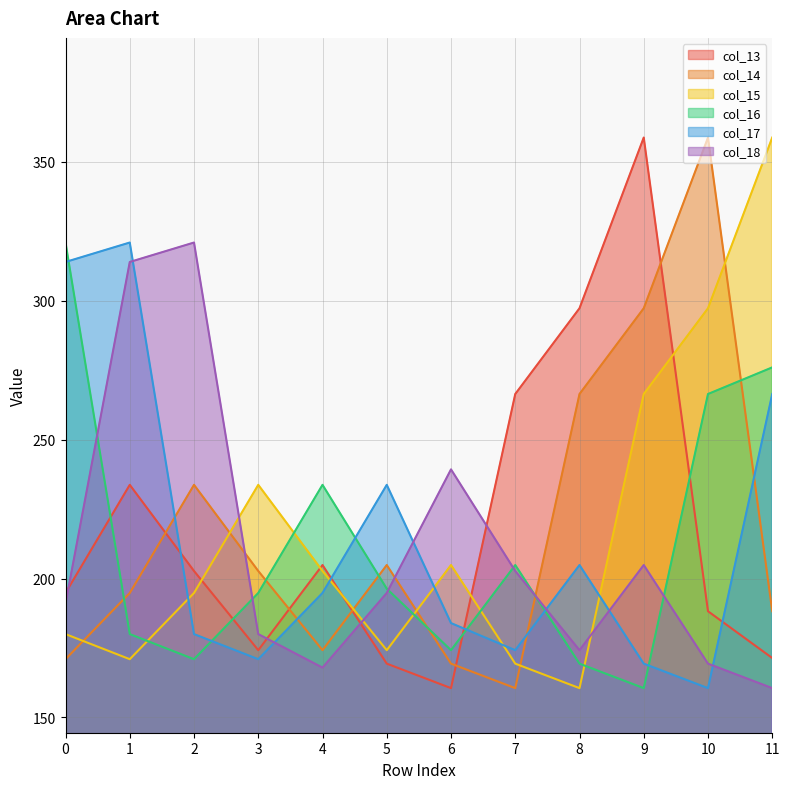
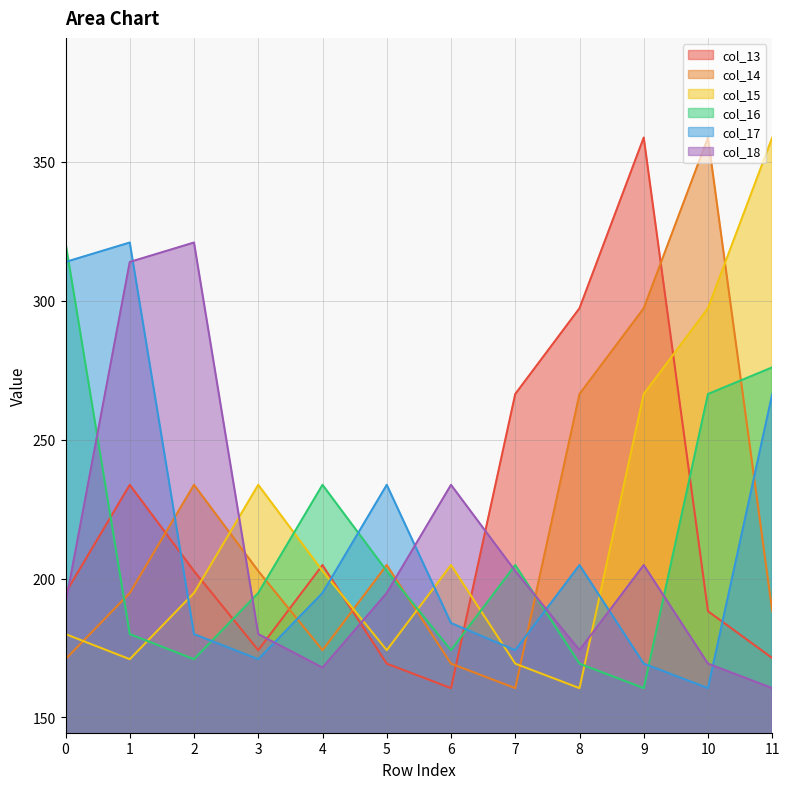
col_16, 5: 196 -> 203
col_18, 6: 239 -> 234
